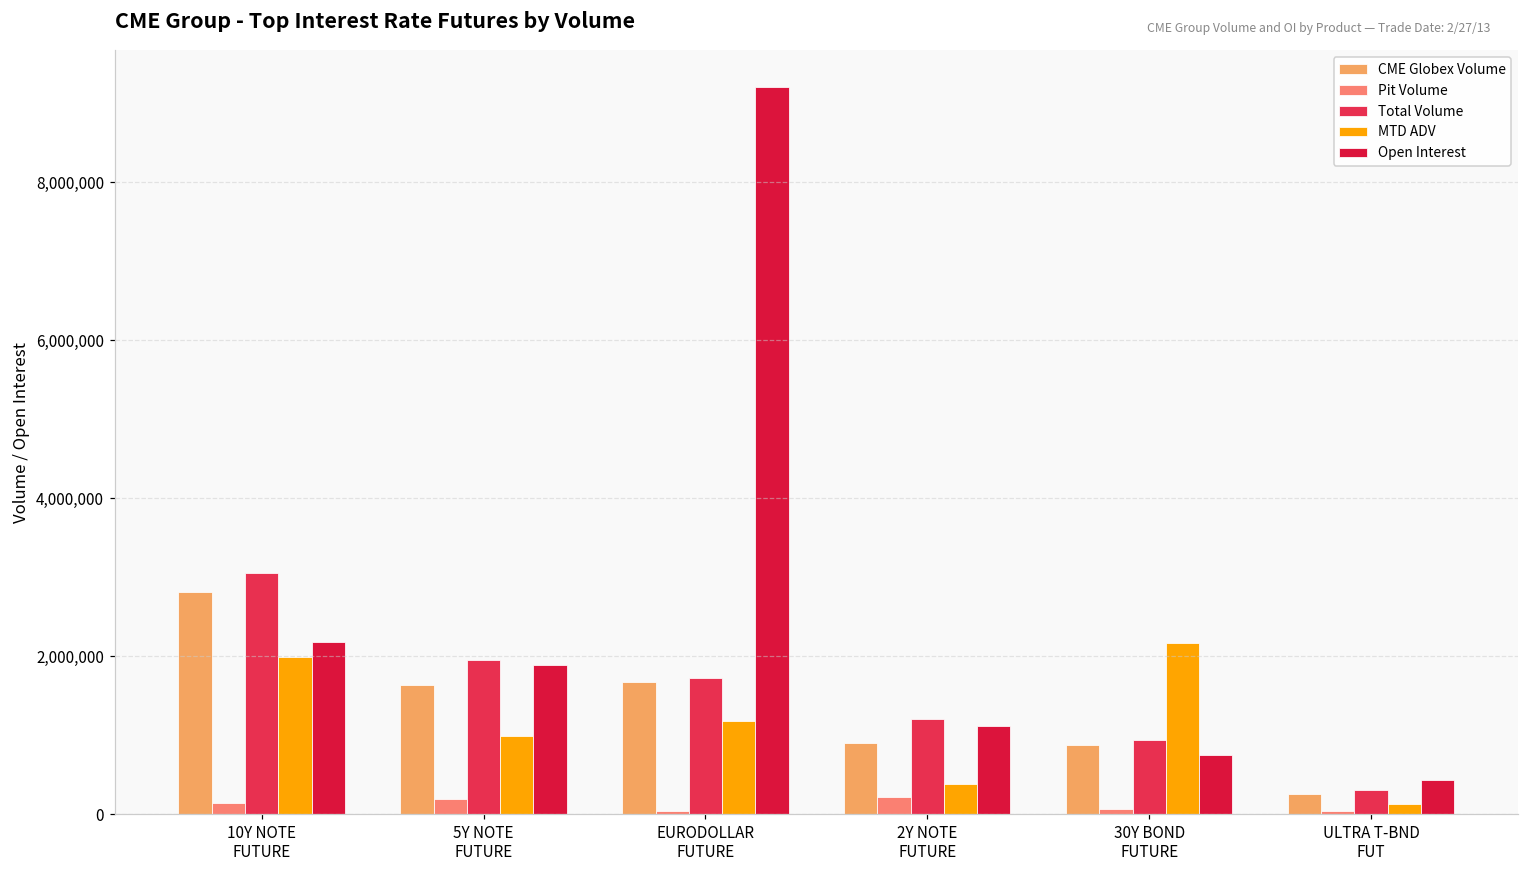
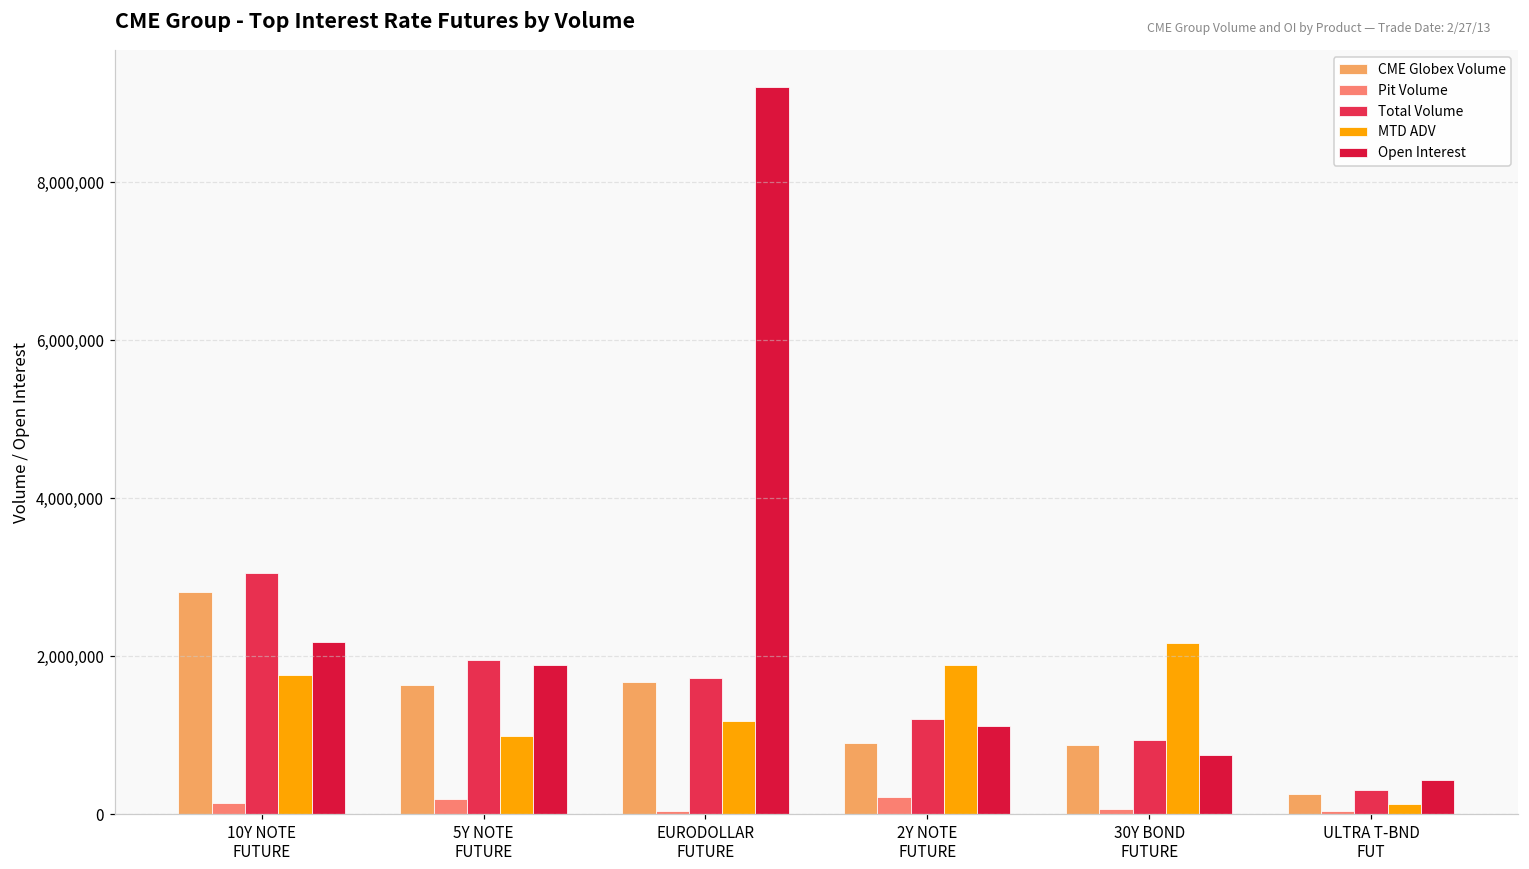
MTD ADV, 10Y NOTE FUTURE: 2,000,000 -> 1,800,000
MTD ADV, 2Y NOTE FUTURE: 400,000 -> 1,900,000
